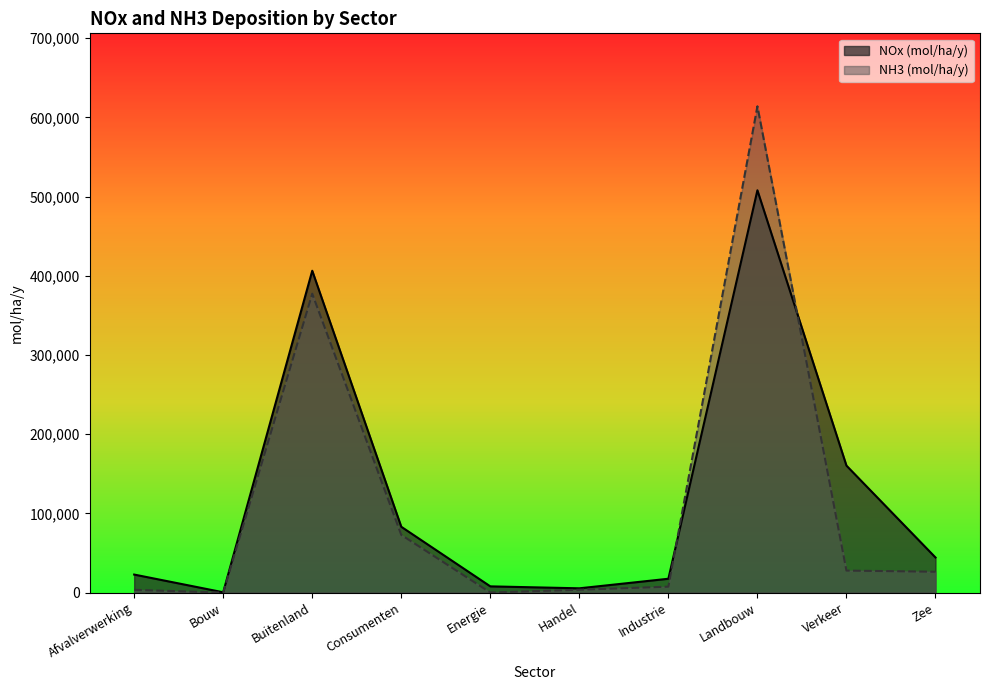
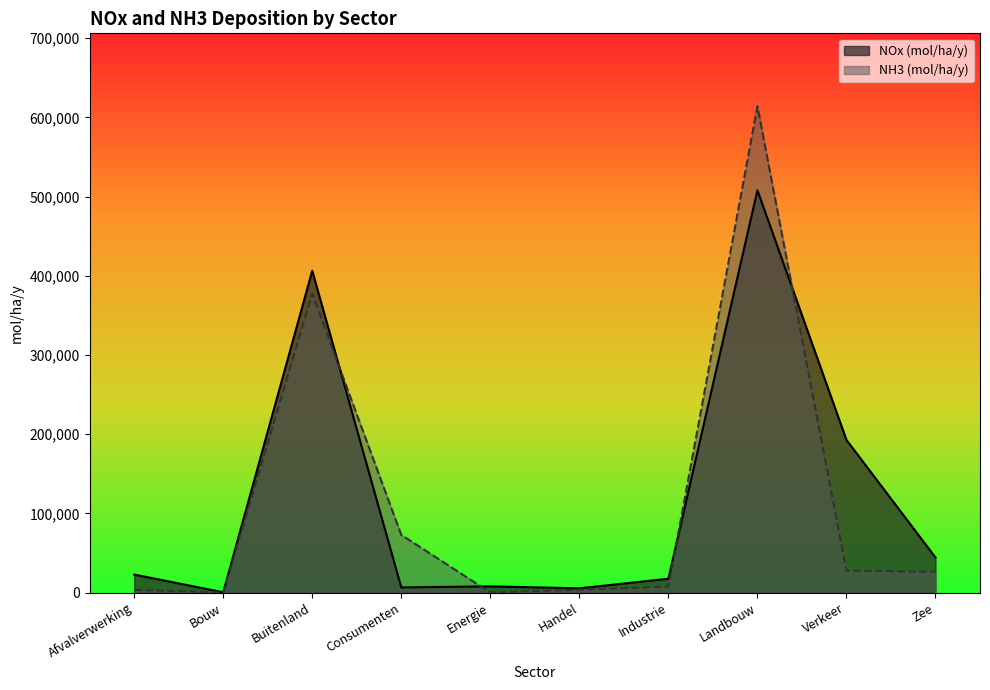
NOx (mol/ha/y), Consumenten: 80,000 -> 10,000
NOx (mol/ha/y), Verkeer: 160,000 -> 190,000
